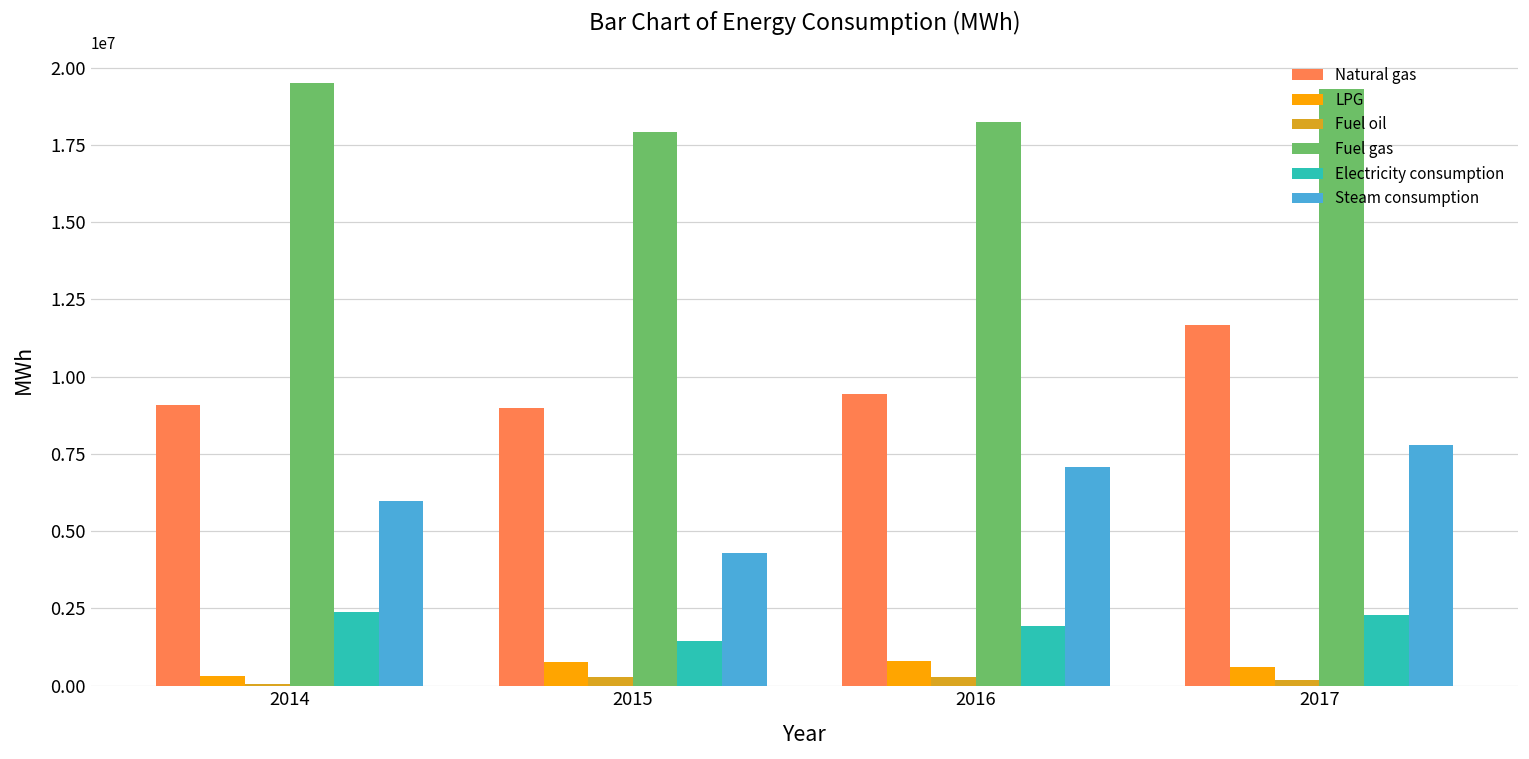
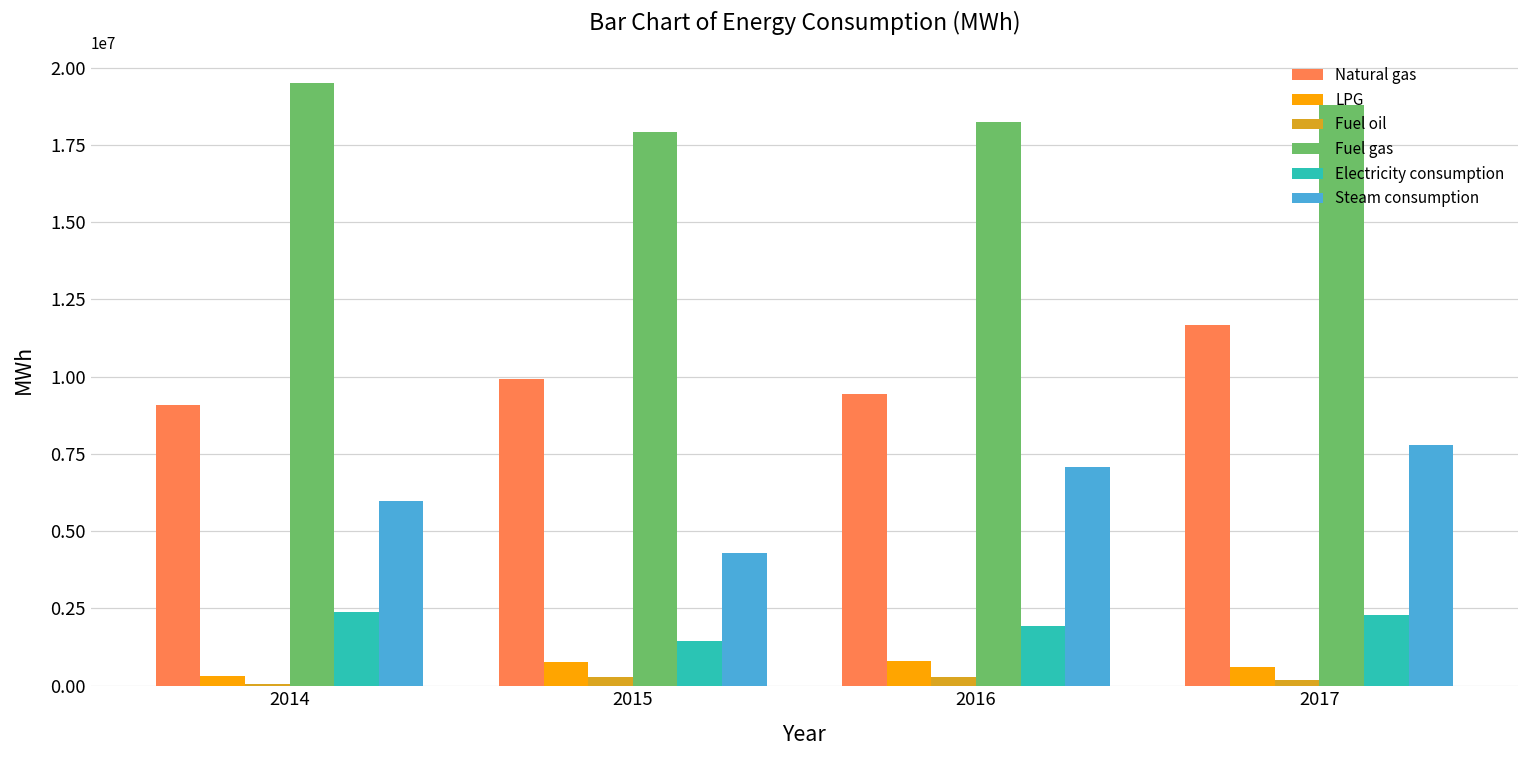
Natural gas, 2015: 9000000 -> 9900000
Fuel gas, 2017: 19300000 -> 18800000
